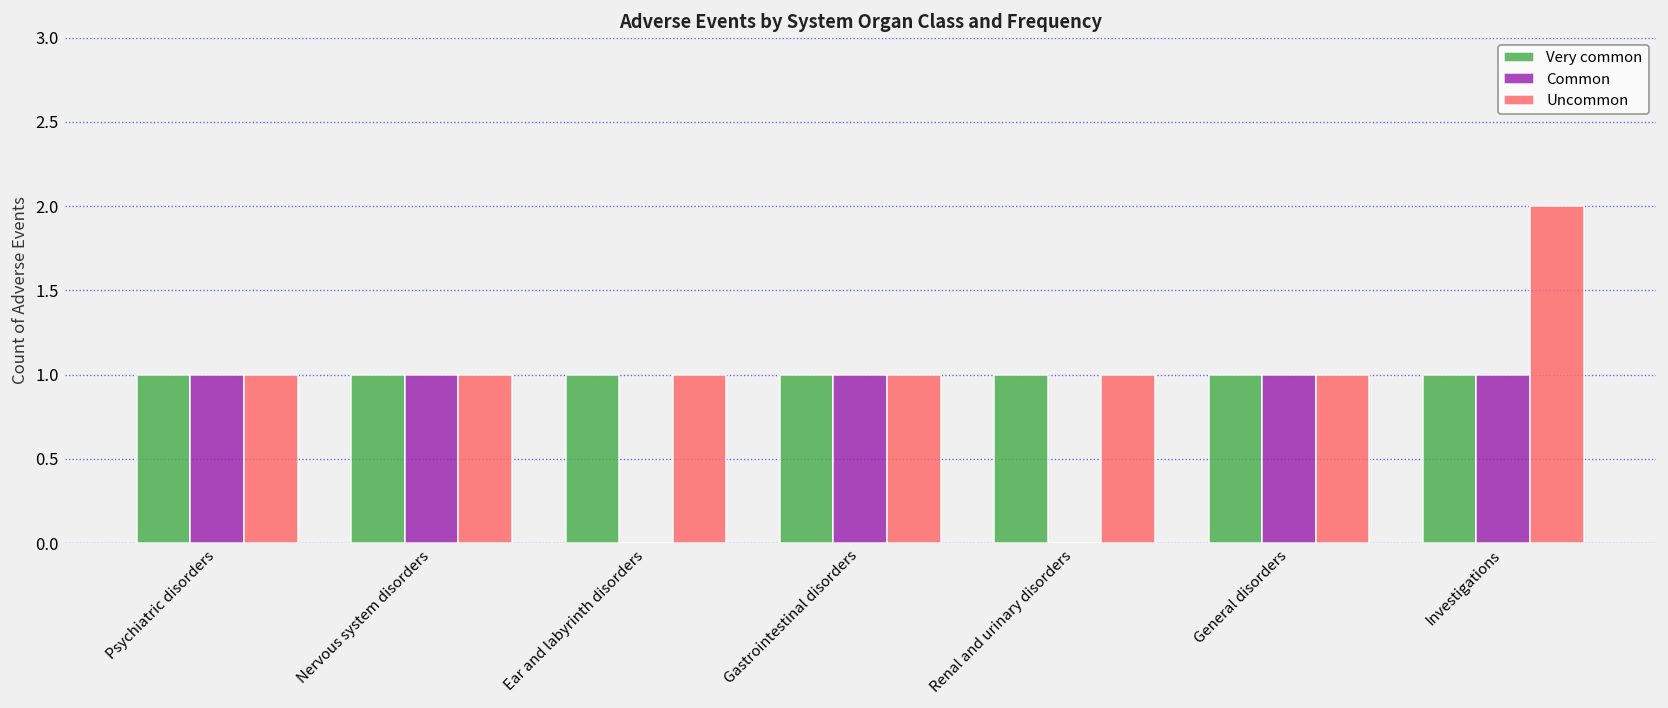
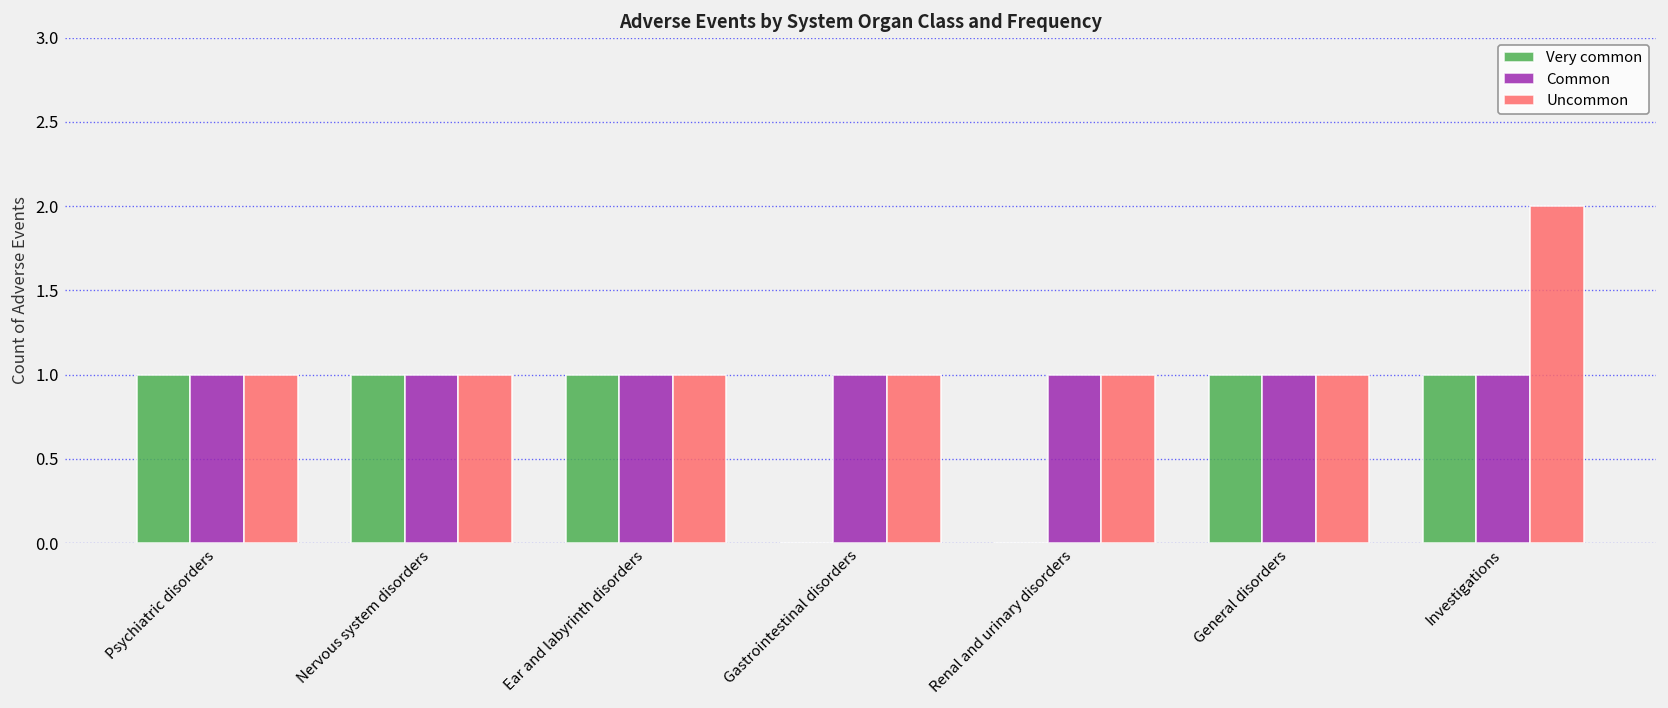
Common, Ear and labyrinth disorders: 0 -> 1
Very common, Gastrointestinal disorders: 1 -> 0
Very common, Renal and urinary disorders: 1 -> 0
Common, Renal and urinary disorders: 0 -> 1
